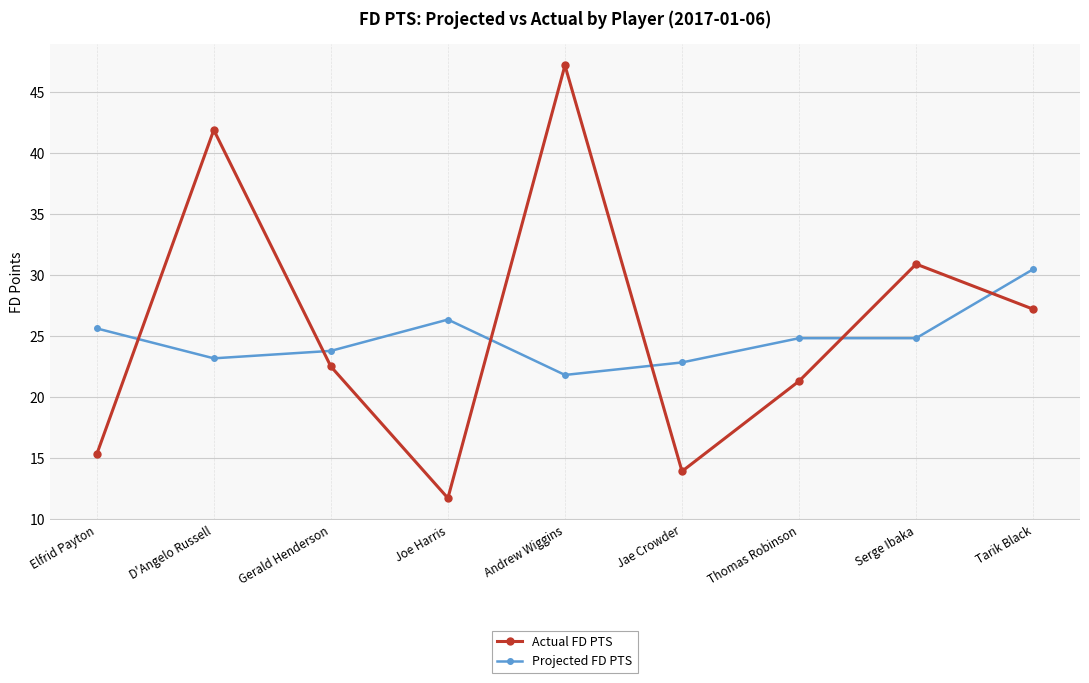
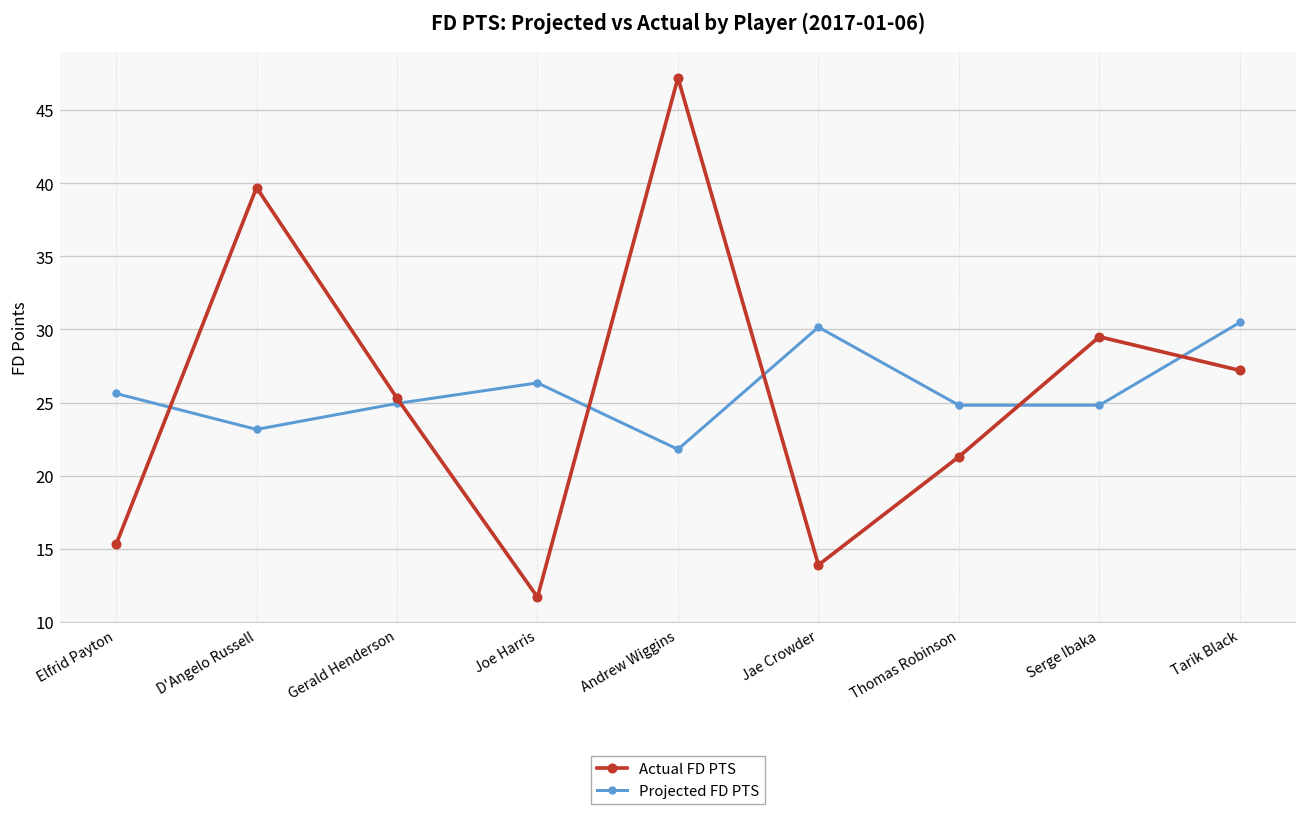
Actual FD PTS, D'Angelo Russell: 41.9 -> 39.7
Actual FD PTS, Gerald Henderson: 22.5 -> 25.3
Projected FD PTS, Gerald Henderson: 23.8 -> 24.9
Projected FD PTS, Jae Crowder: 22.8 -> 30.2
Actual FD PTS, Serge Ibaka: 30.9 -> 29.5
